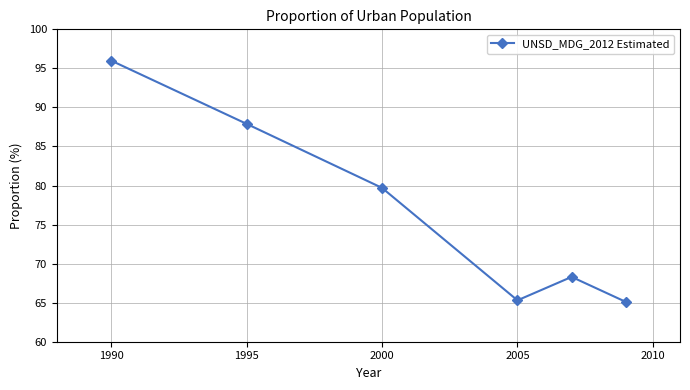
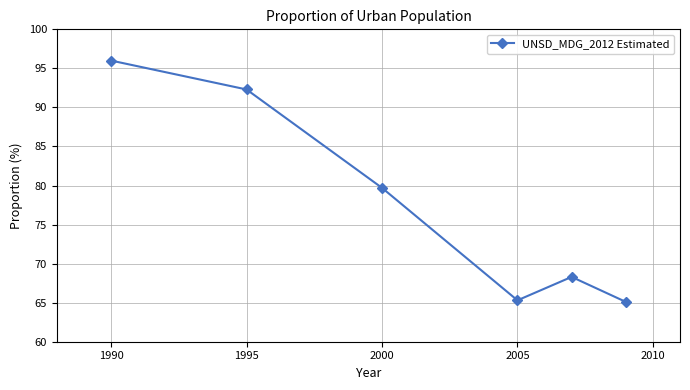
1995: 88 -> 92
